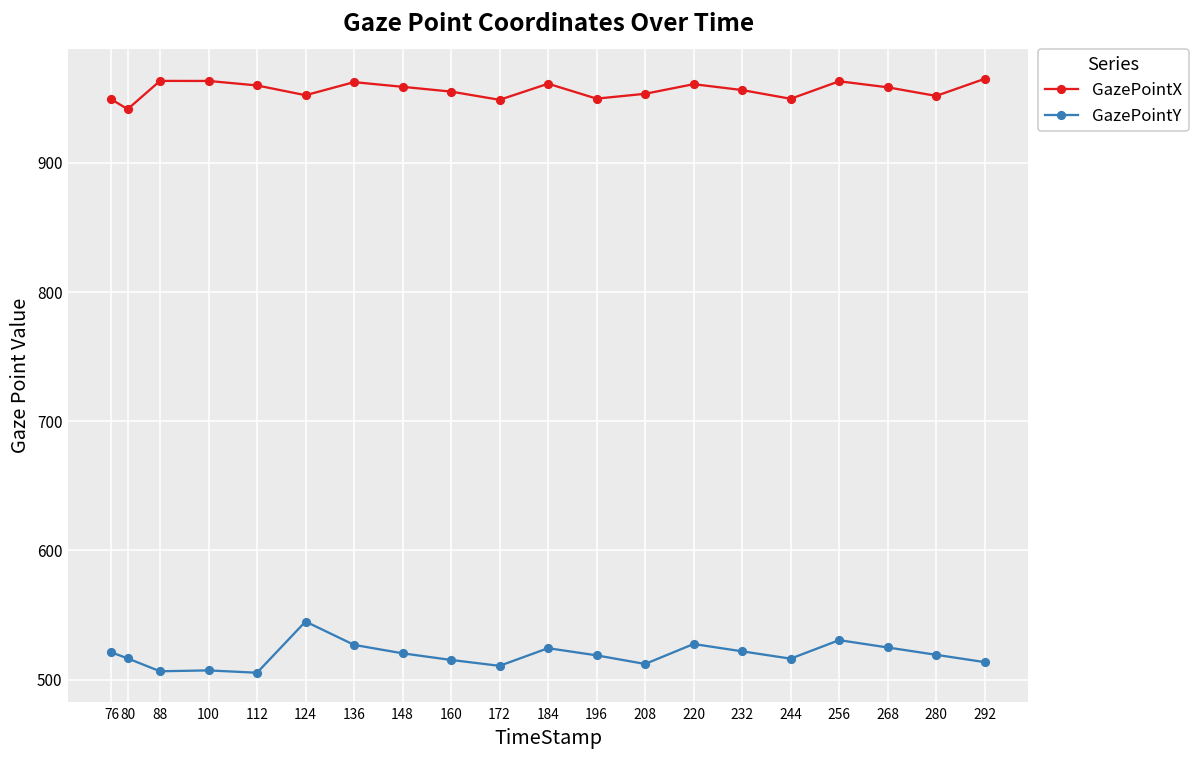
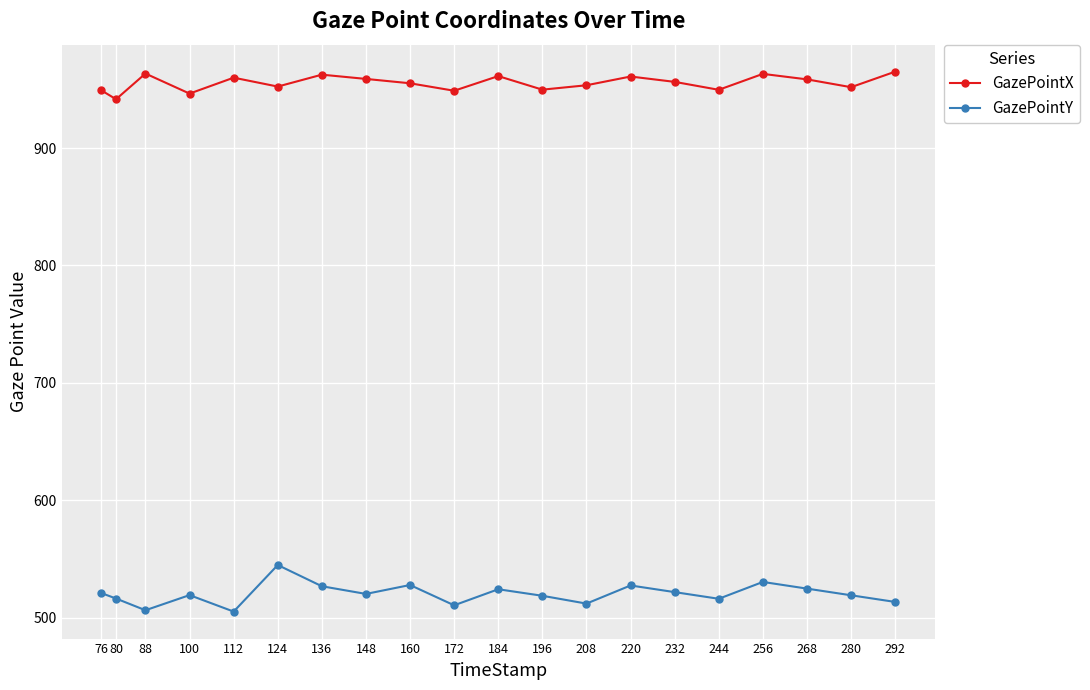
GazePointX, 100: 963 -> 946
GazePointY, 100: 507 -> 519
GazePointY, 160: 515 -> 528
